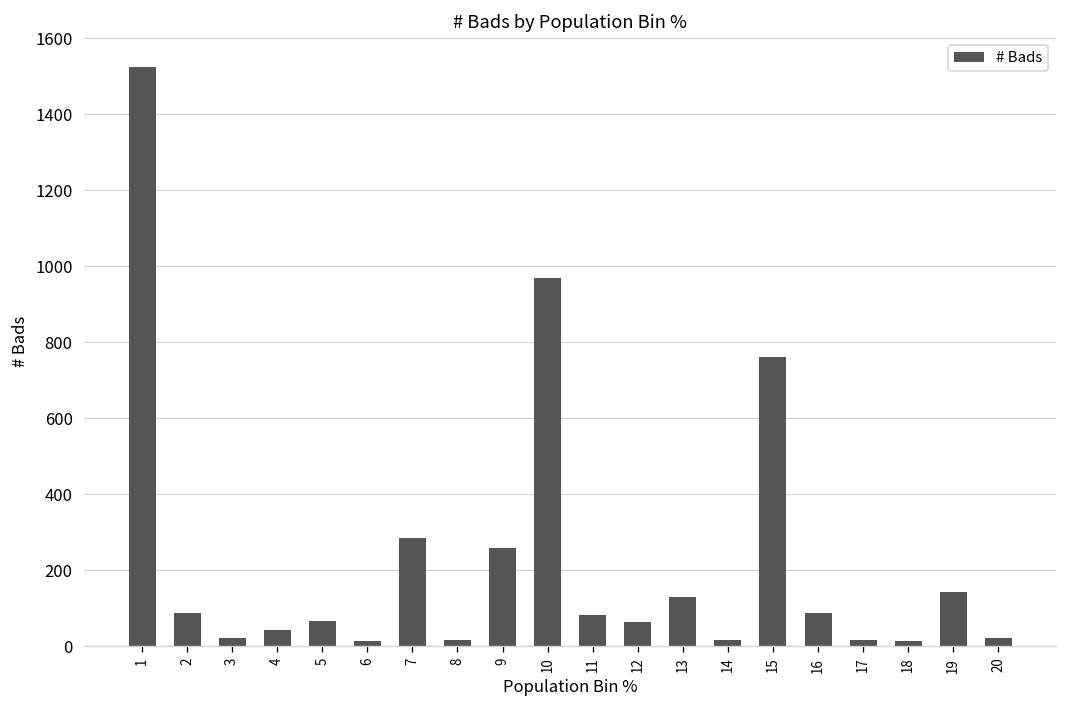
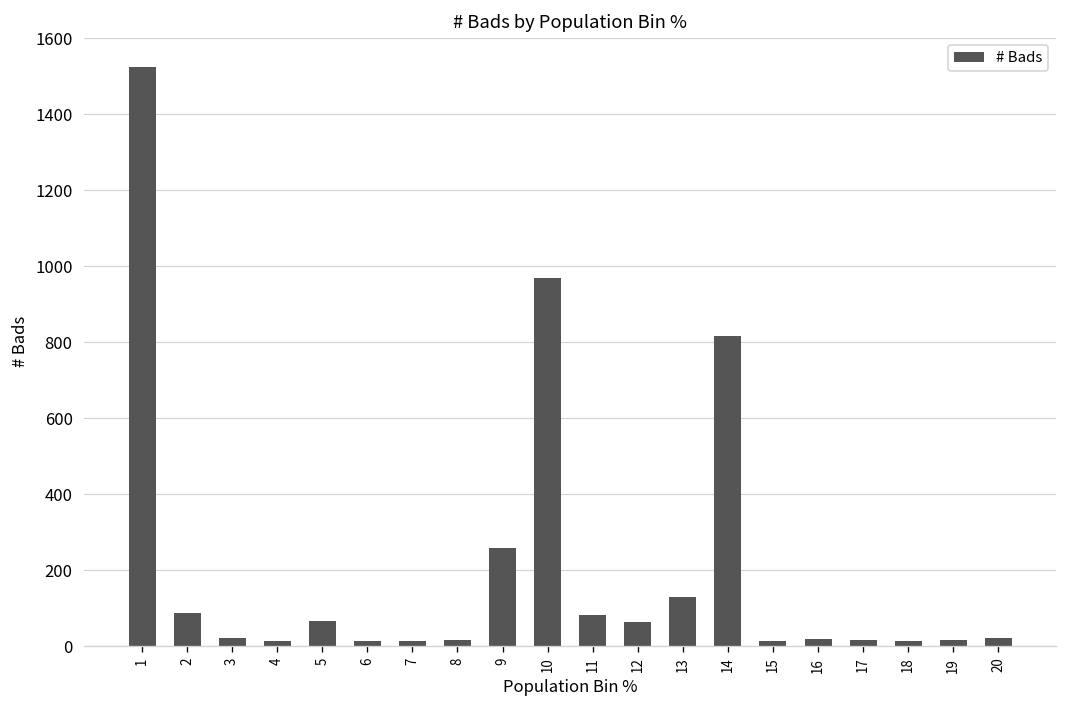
4: 40 -> 10
7: 280 -> 10
14: 20 -> 820
15: 760 -> 10
16: 90 -> 20
19: 140 -> 20
